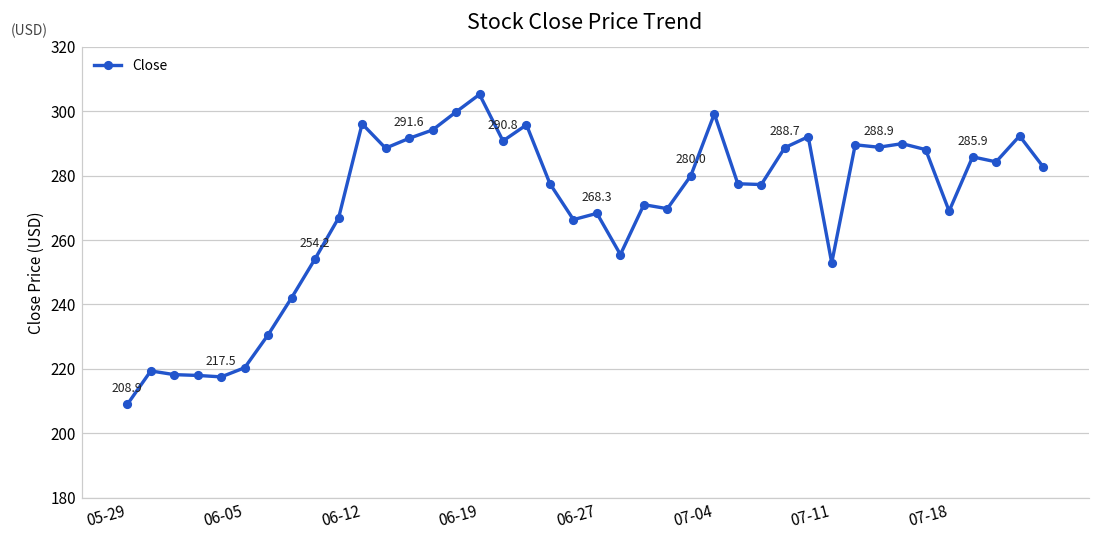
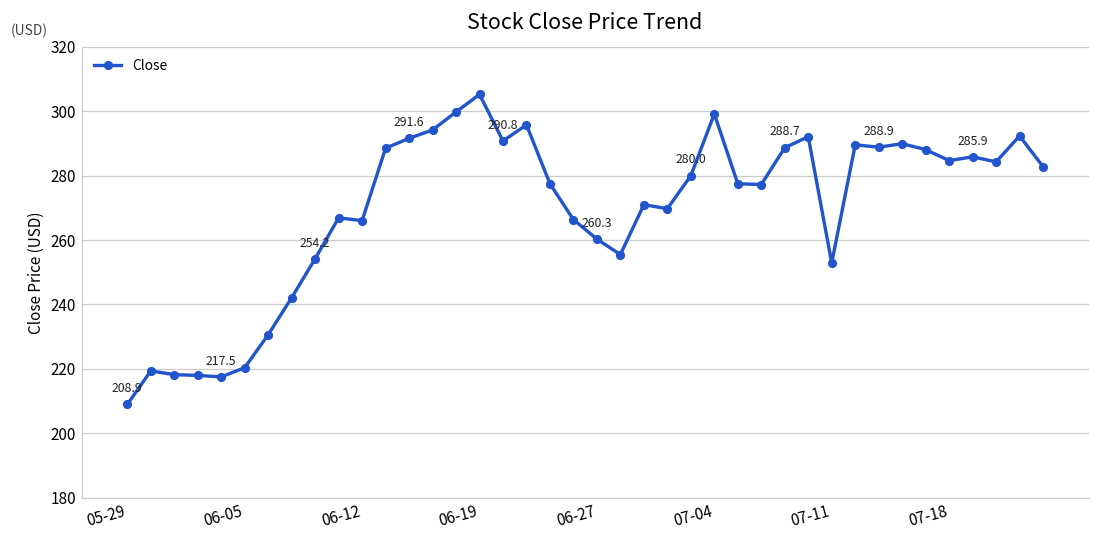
06-12: 296 -> 266
06-27: 268.3 -> 260.3
07-18: 269 -> 285
